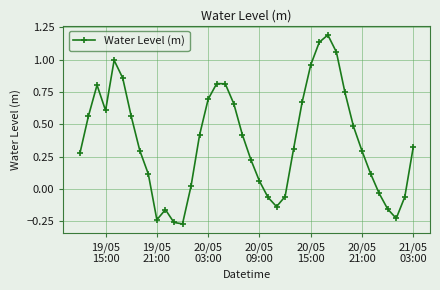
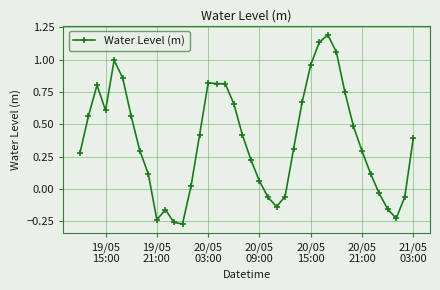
20/05 03:00: 0.69 -> 0.82
21/05 03:00: 0.33 -> 0.40
